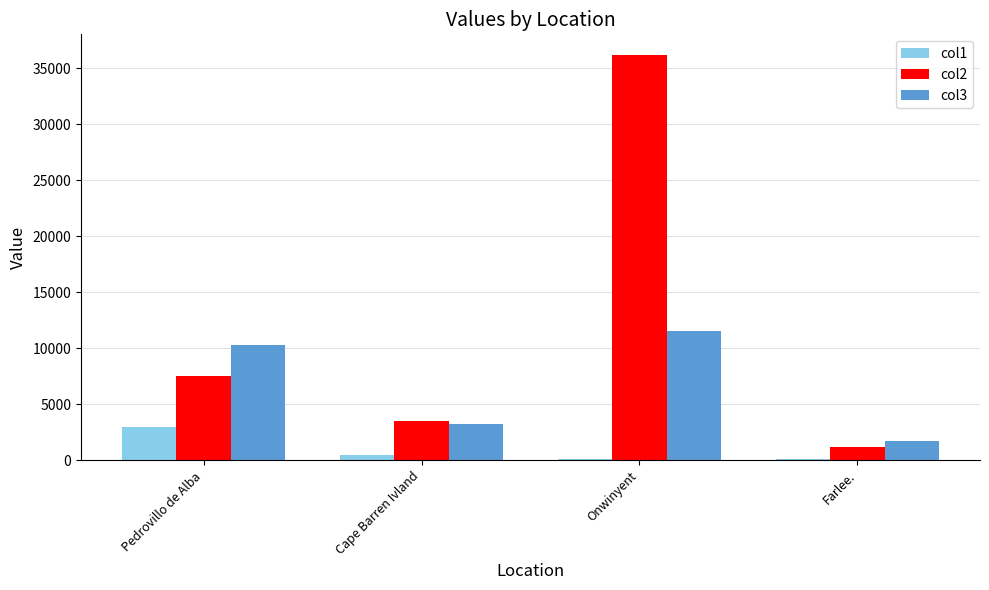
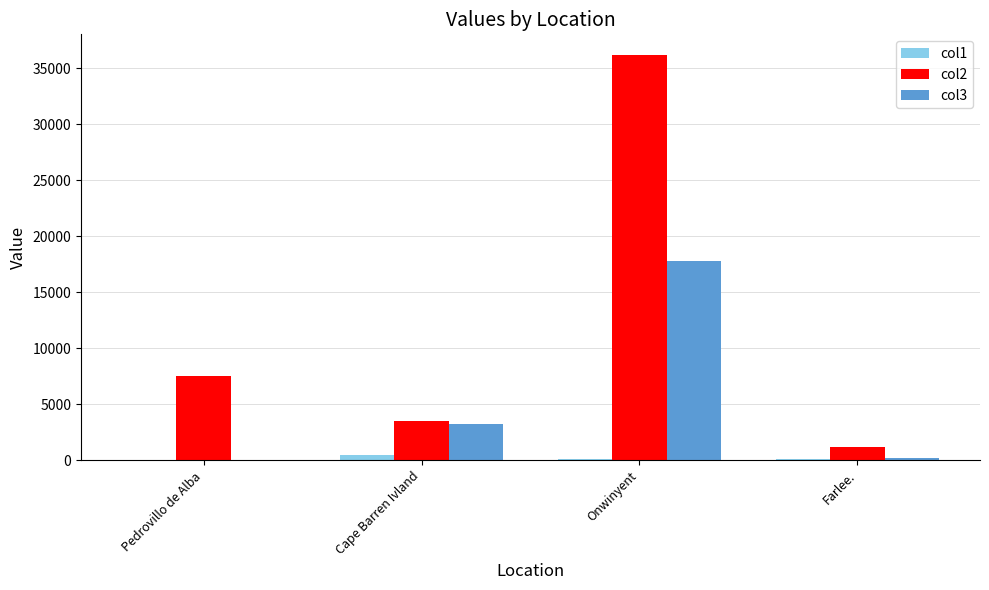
col1, Pedrovillo de Alba: 3000 -> 0
col3, Pedrovillo de Alba: 10300 -> 100
col3, Onwinyent: 11500 -> 17800
col3, Farlee.: 1700 -> 200
